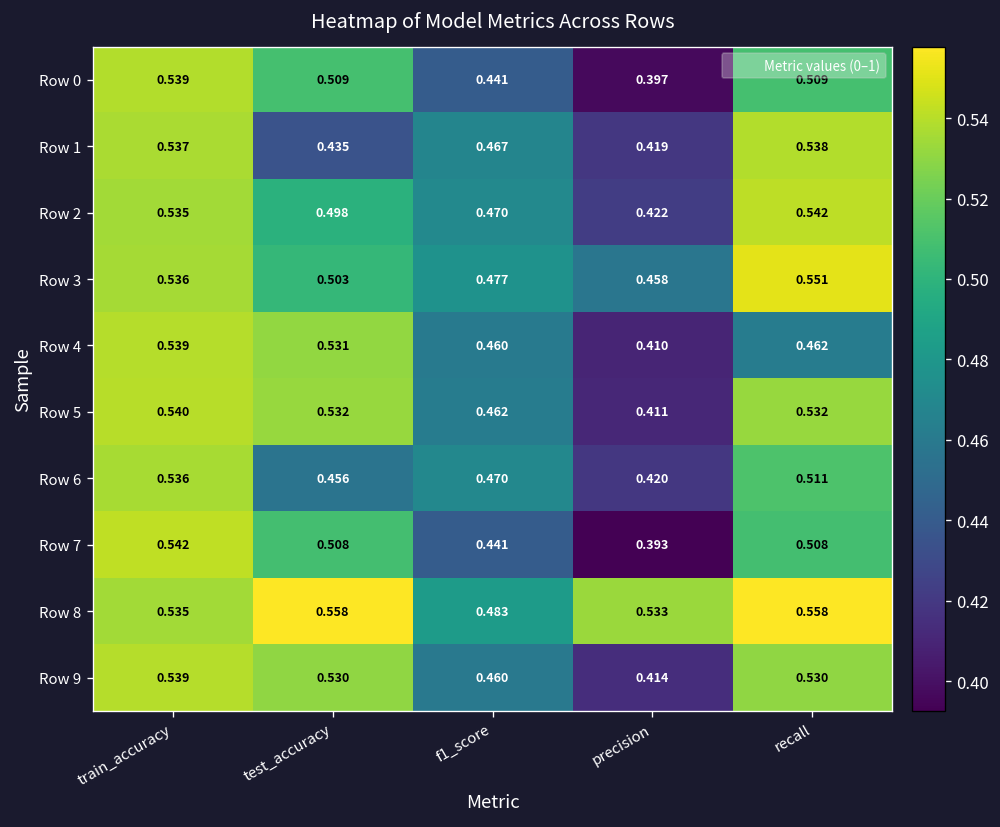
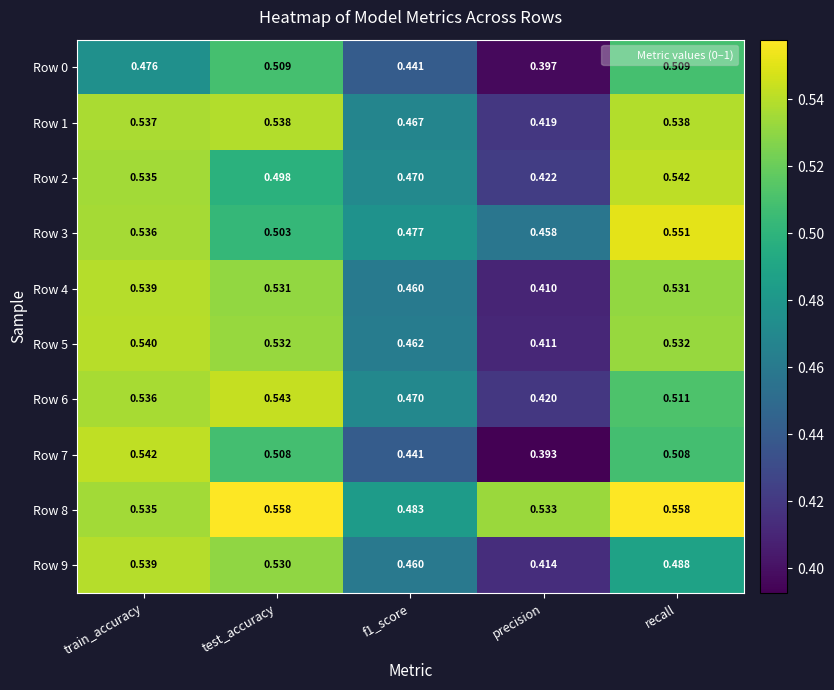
Row 0, train_accuracy: 0.539 -> 0.476
Row 1, test_accuracy: 0.435 -> 0.538
Row 4, recall: 0.462 -> 0.531
Row 6, test_accuracy: 0.456 -> 0.543
Row 9, recall: 0.530 -> 0.488
